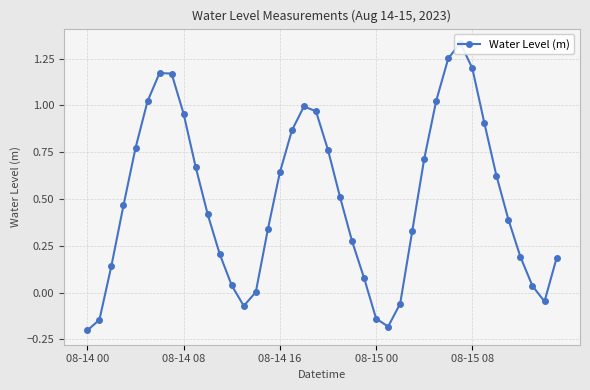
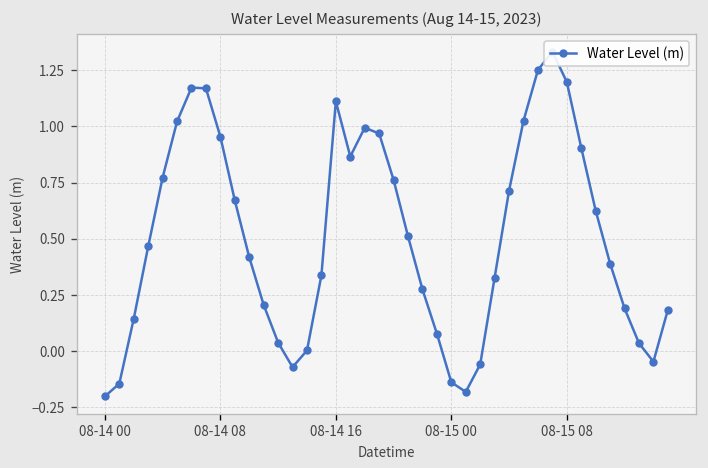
08-14 16: 0.64 -> 1.11
